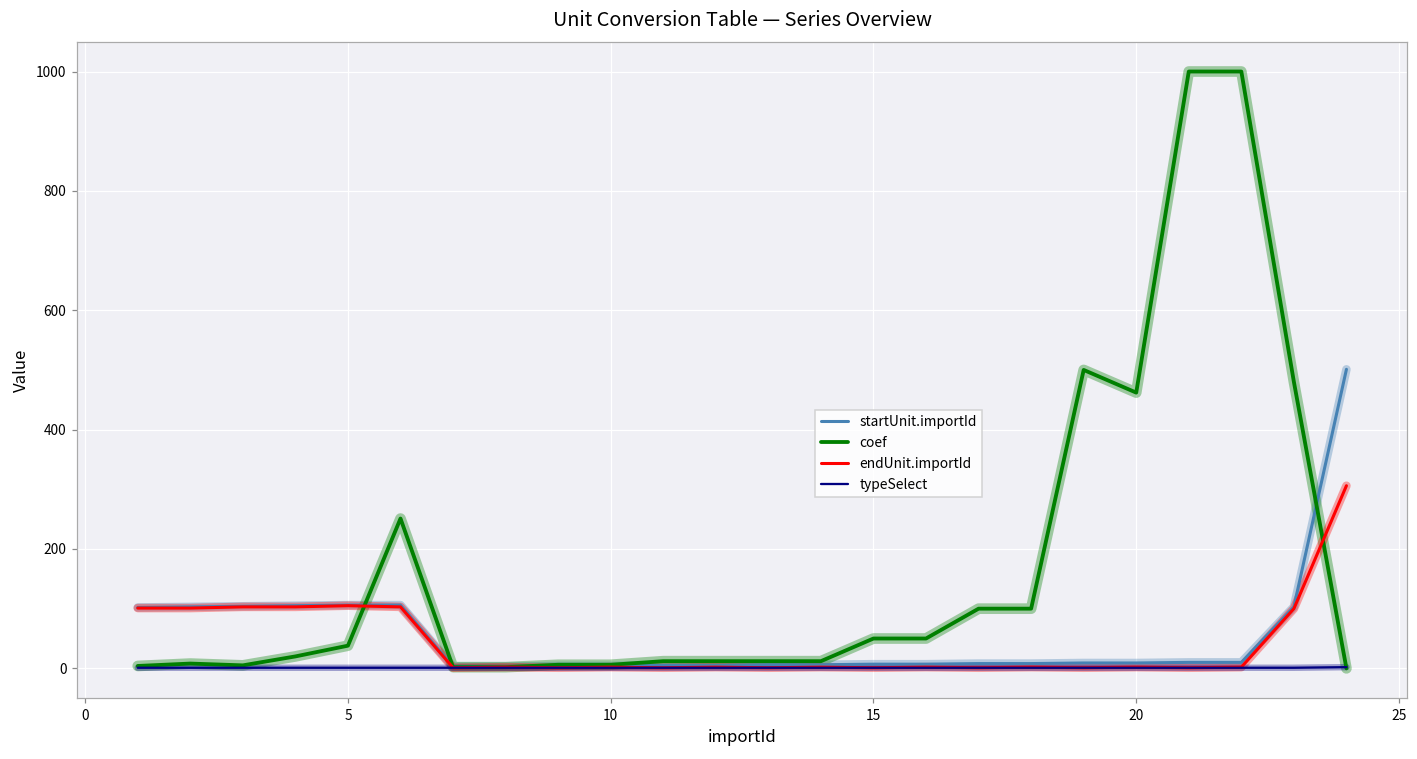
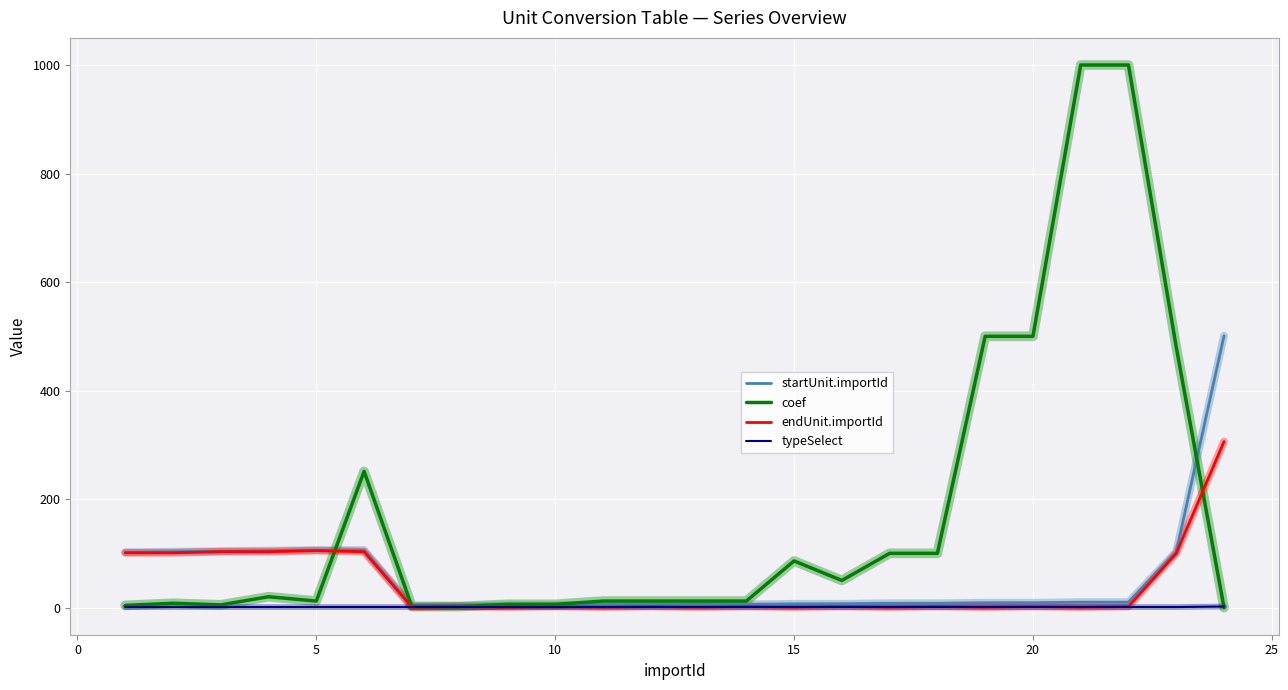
coef, 5: 40 -> 10
coef, 15: 50 -> 90
coef, 20: 460 -> 500
